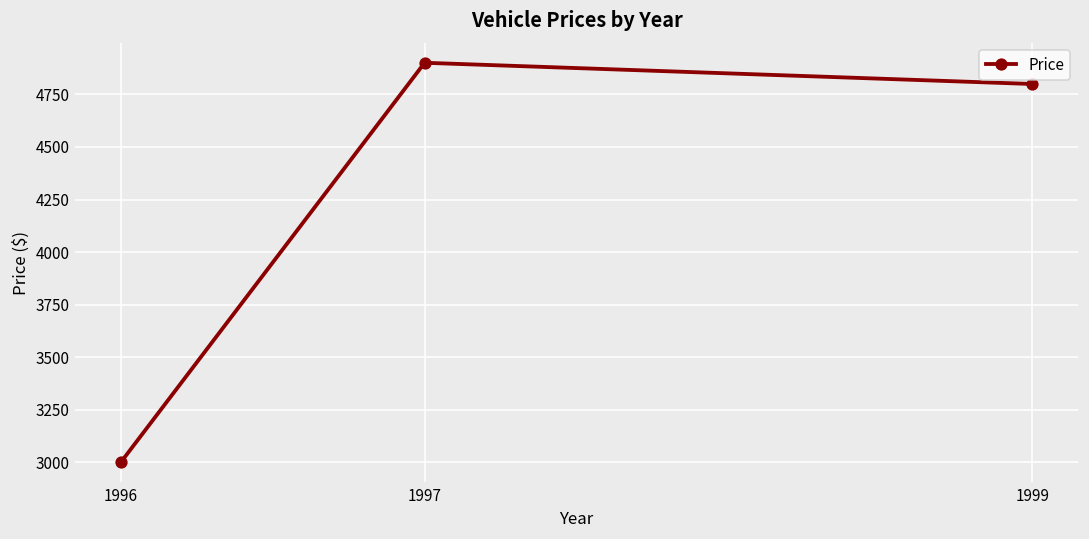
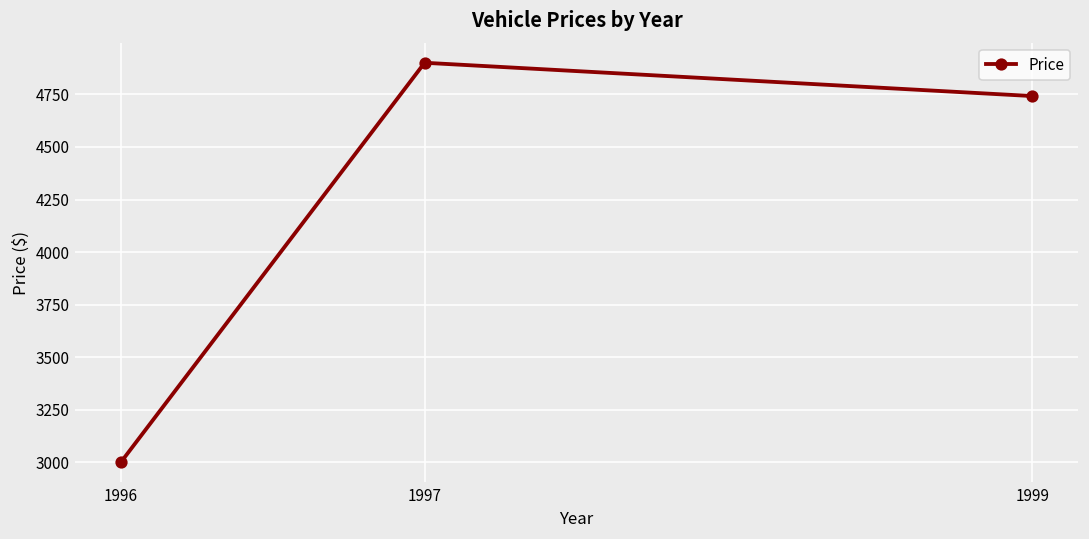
1999: 4800 -> 4740
